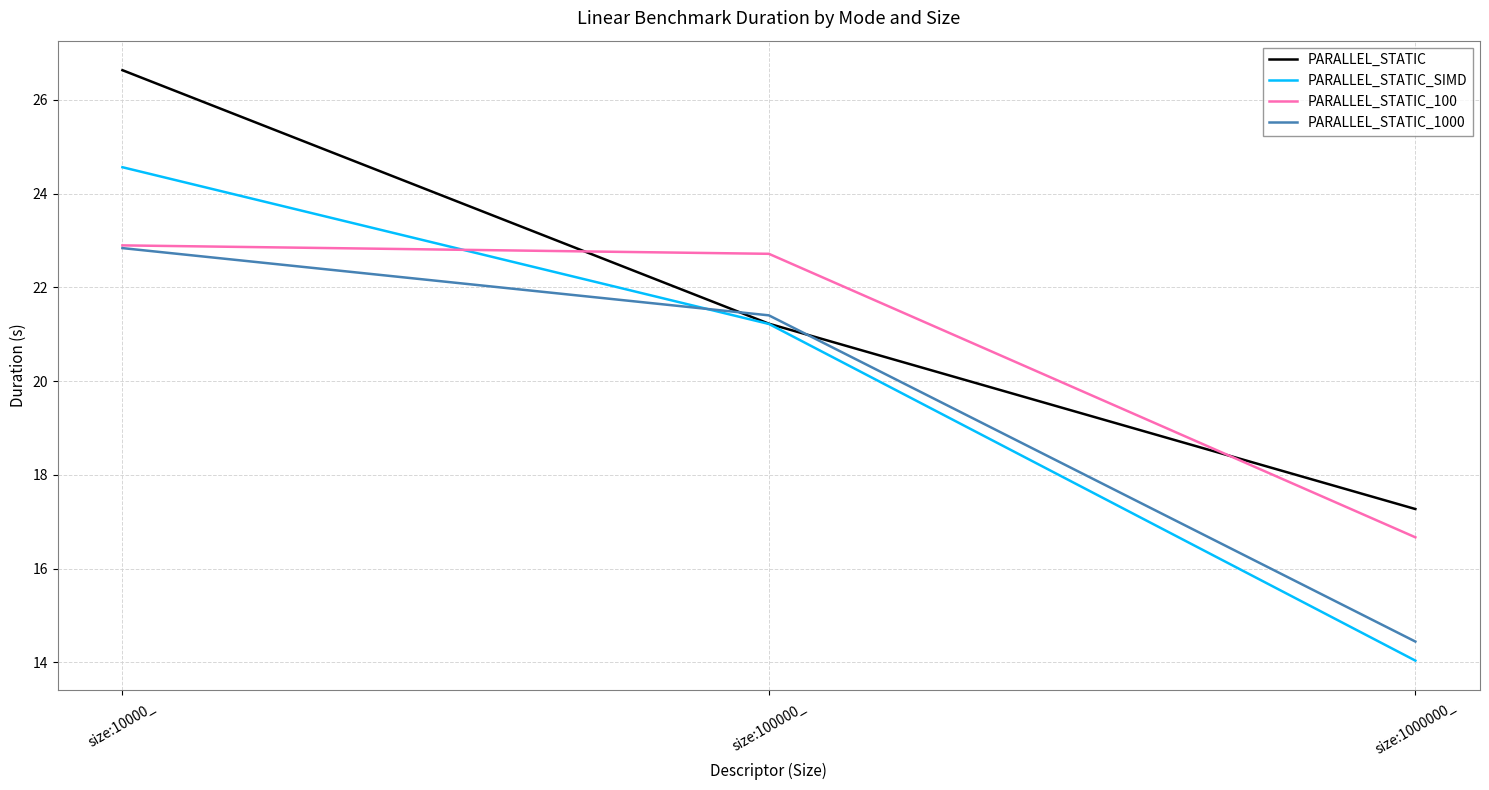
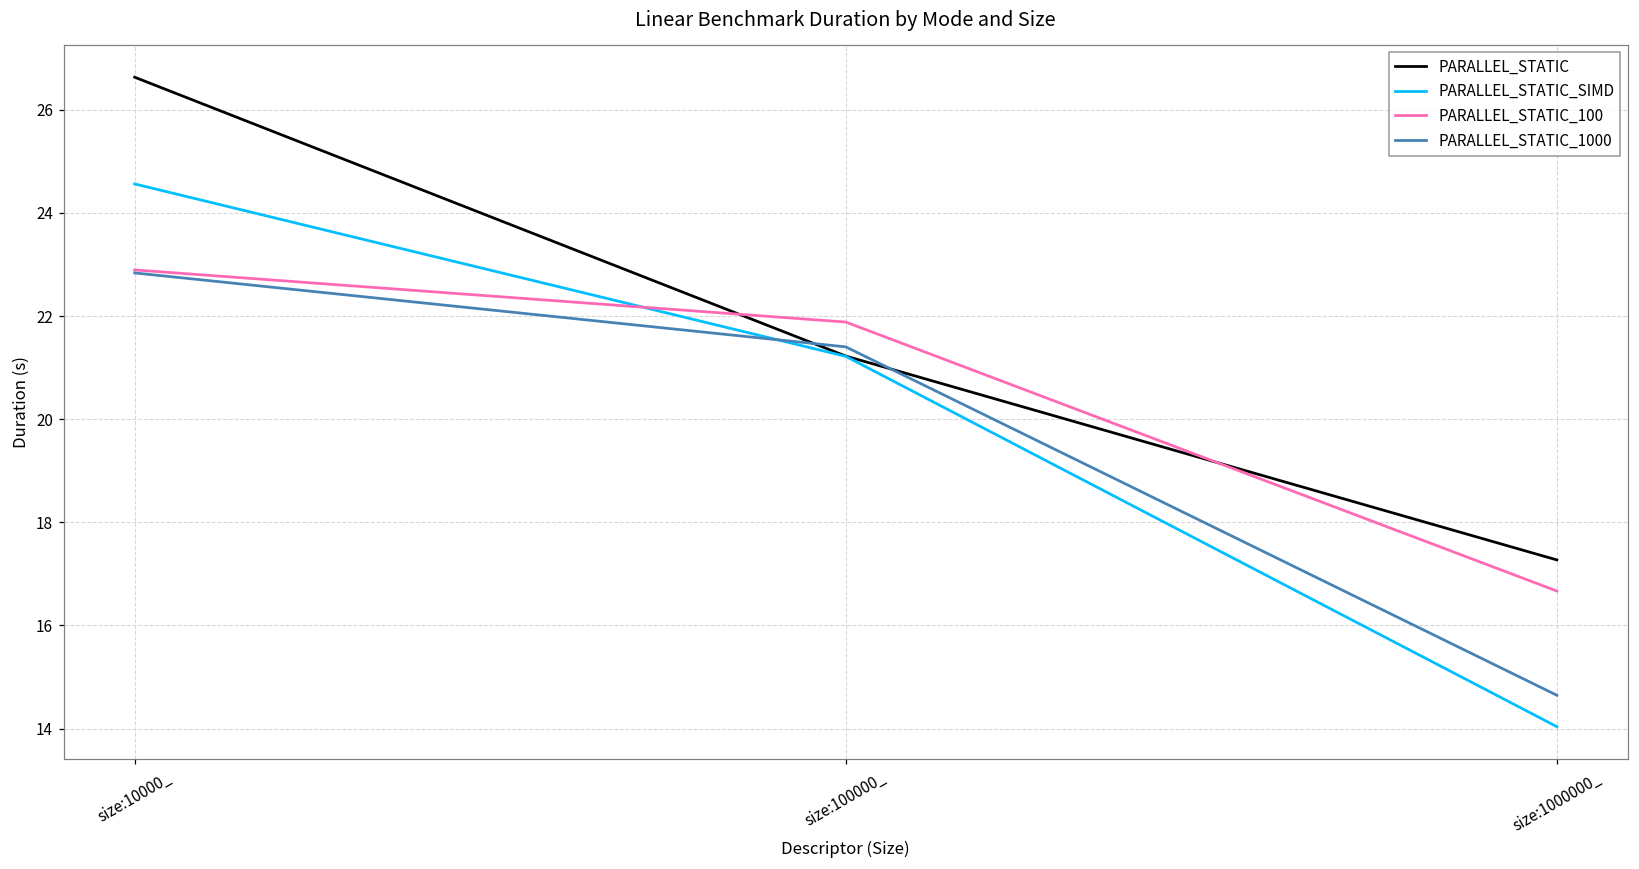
PARALLEL_STATIC_100, size:100000_: 22.7 -> 21.9
PARALLEL_STATIC_1000, size:1000000_: 14.4 -> 14.6
